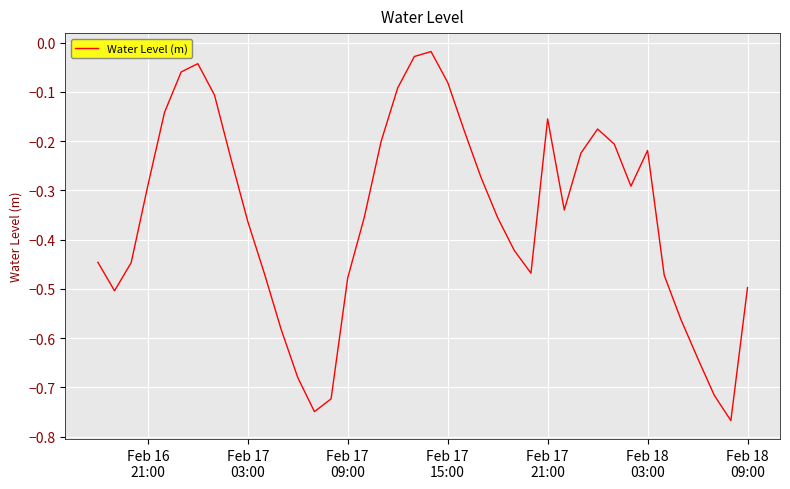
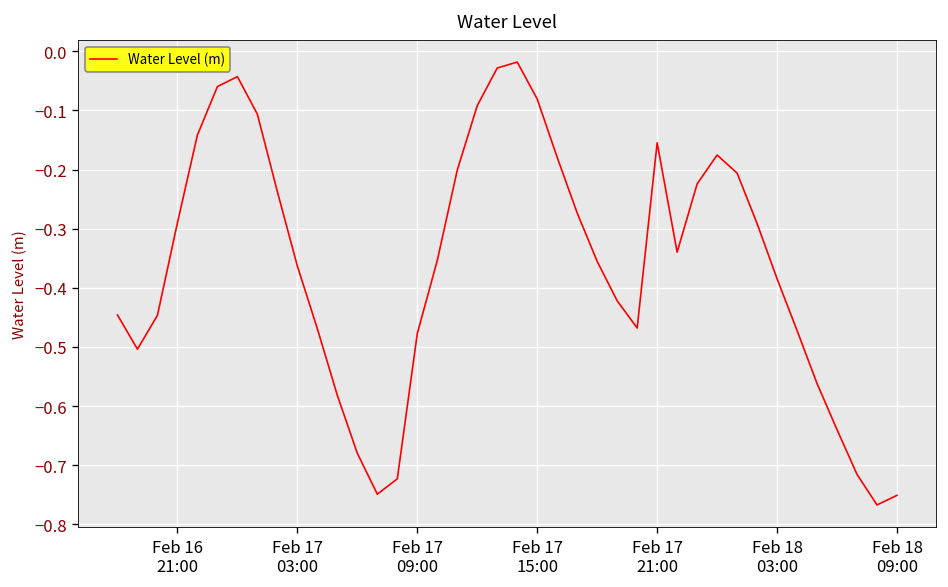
Feb 18 03:00: -0.22 -> -0.38
Feb 18 09:00: -0.50 -> -0.75
